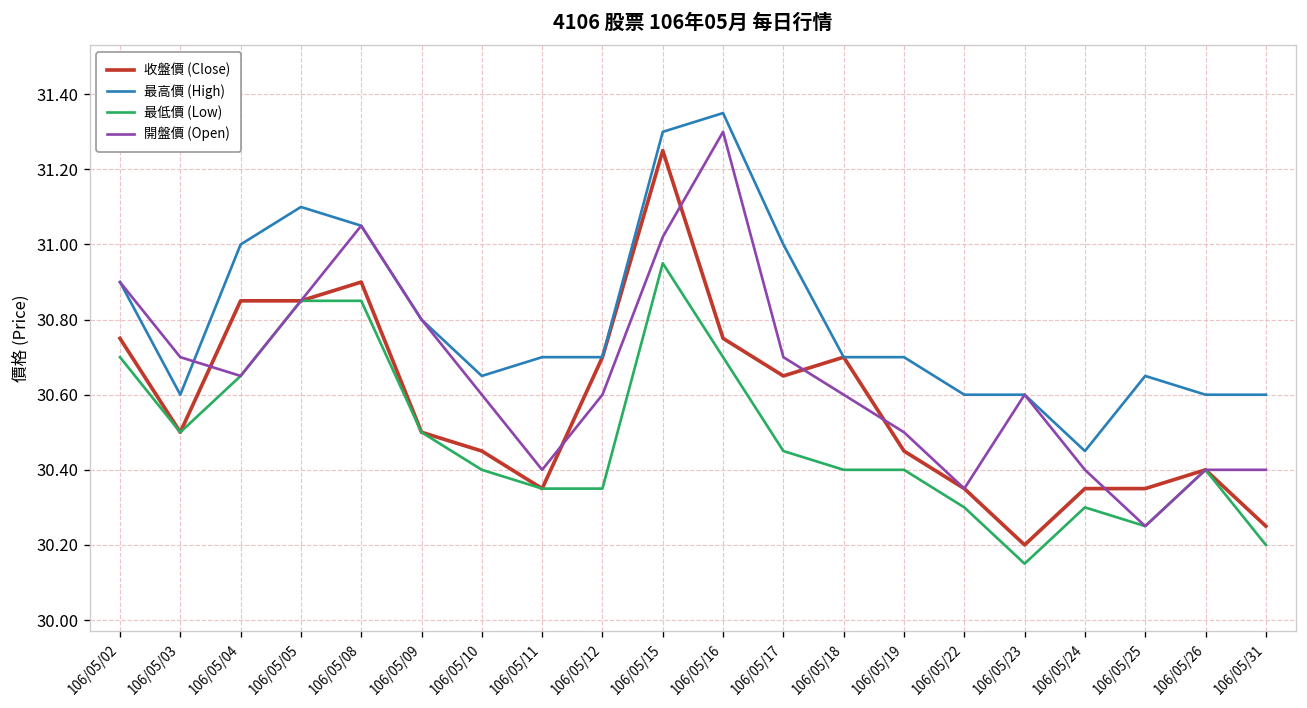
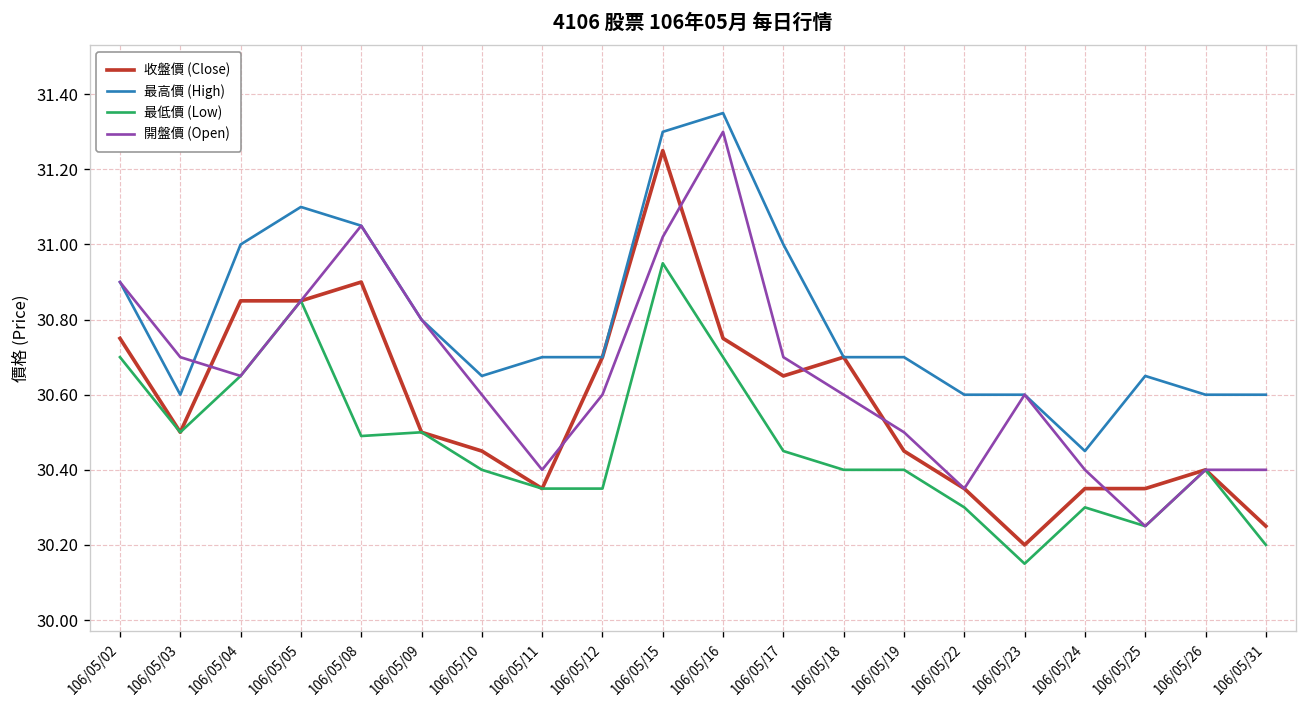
最低價 (Low), 106/05/08: 30.85 -> 30.49
